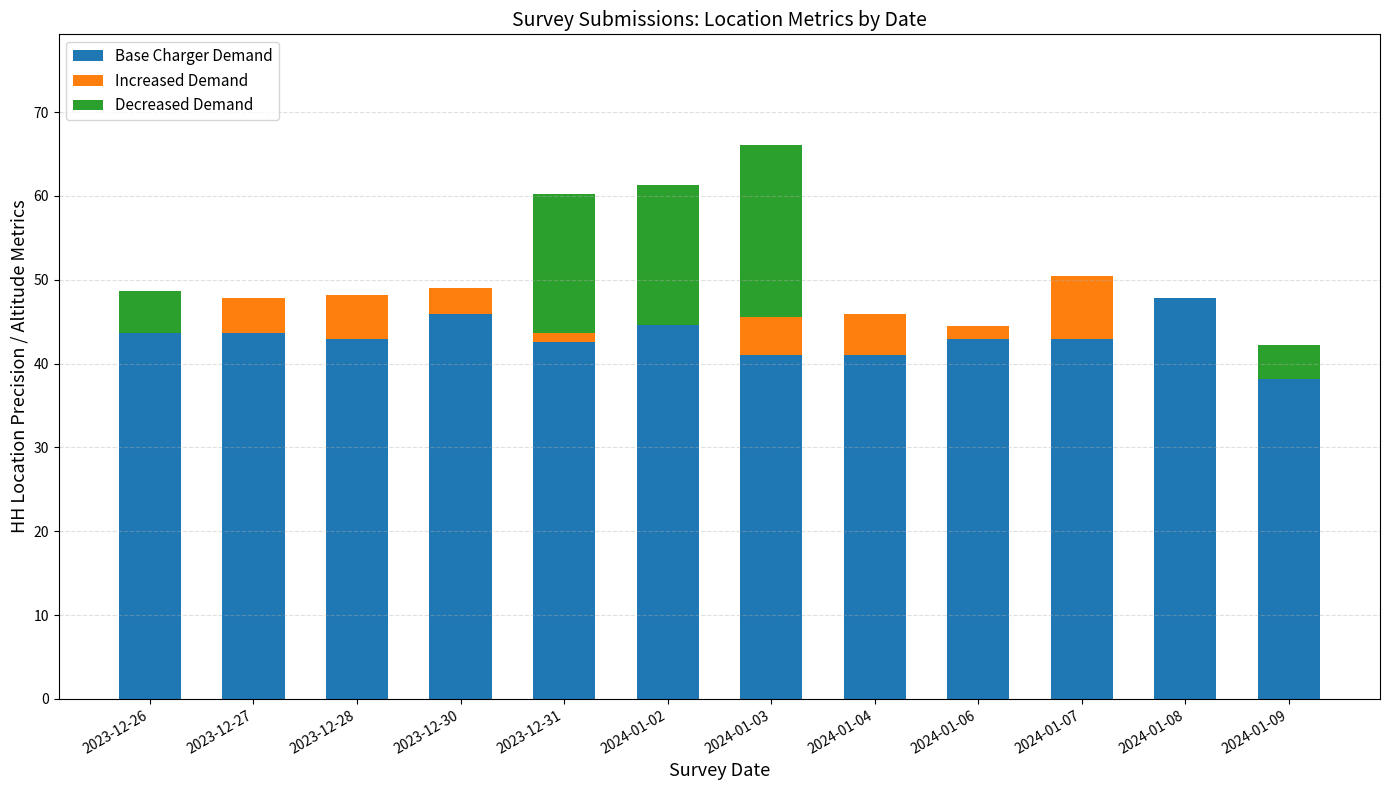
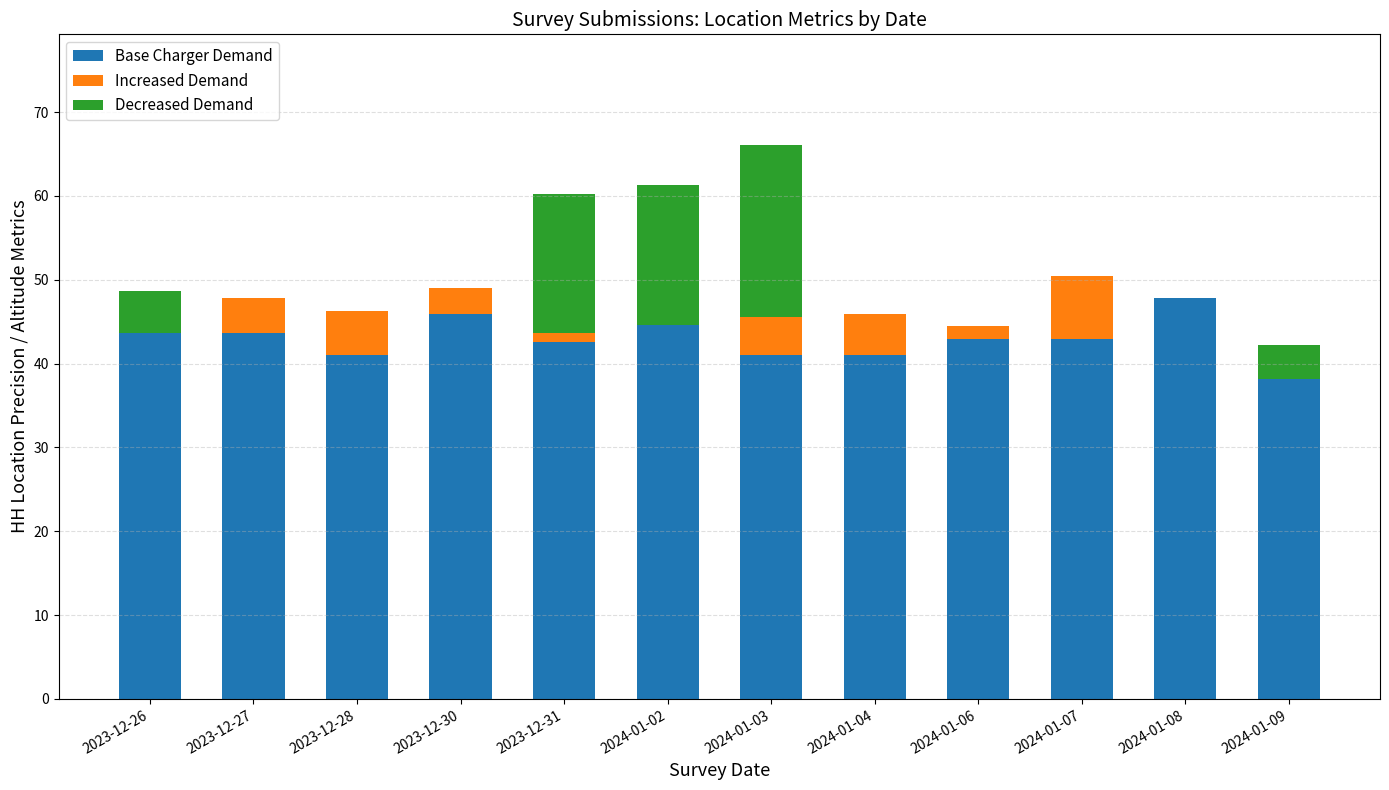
Base Charger Demand, 2023-12-28: 43 -> 41
